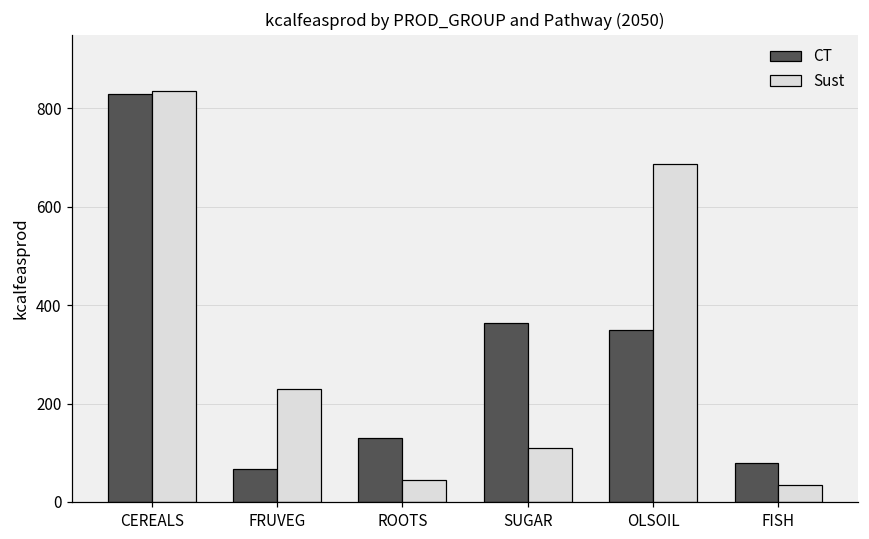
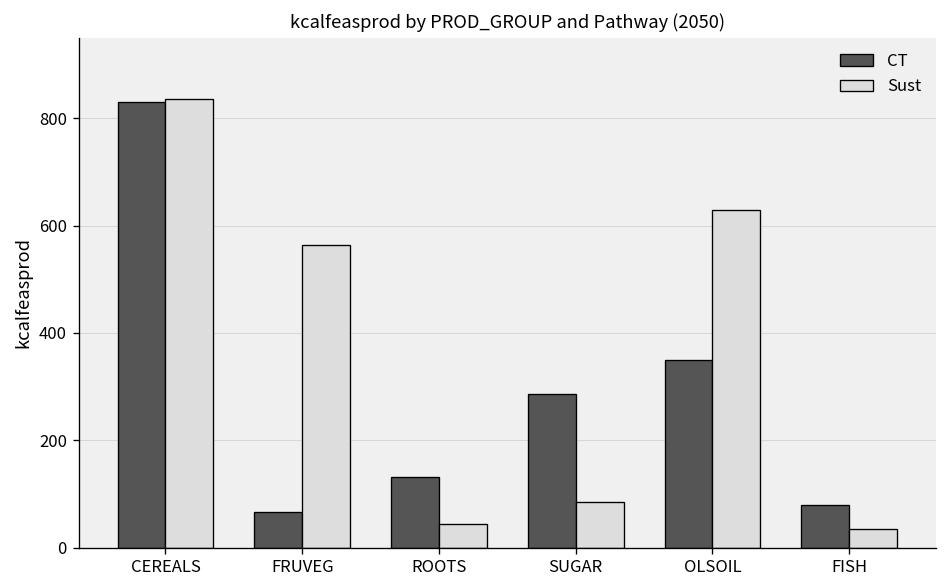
Sust, FRUVEG: 230 -> 560
CT, SUGAR: 360 -> 290
Sust, SUGAR: 110 -> 80
Sust, OLSOIL: 690 -> 630
